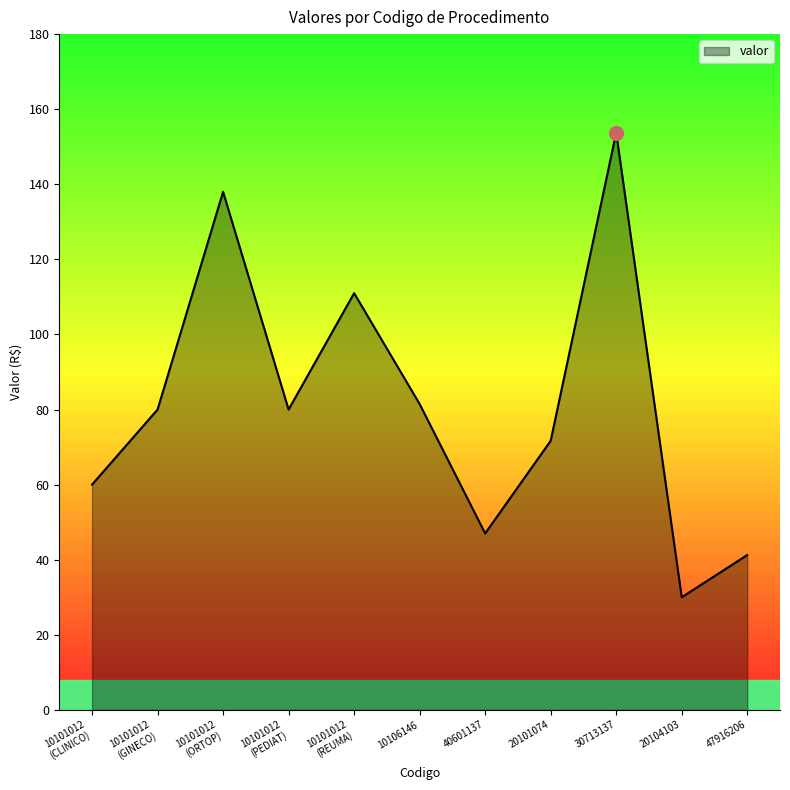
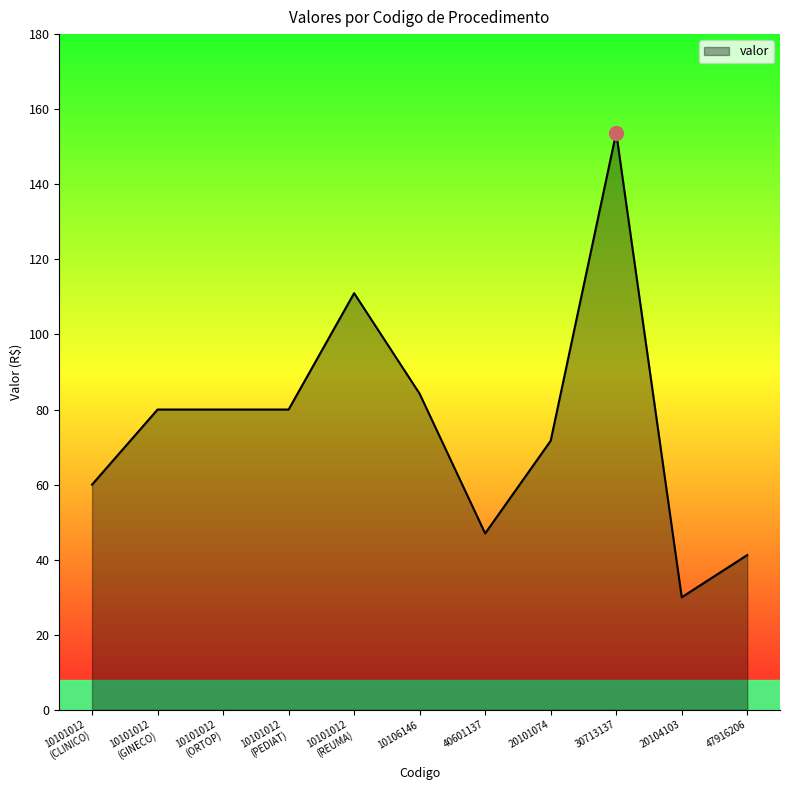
valor, 10101012 (ORTOP): 138 -> 80
valor, 10106146: 81 -> 84
